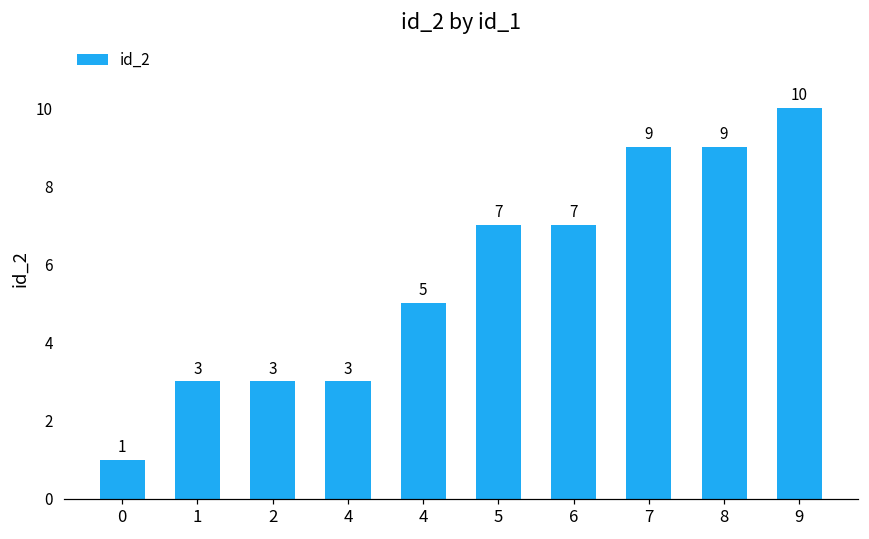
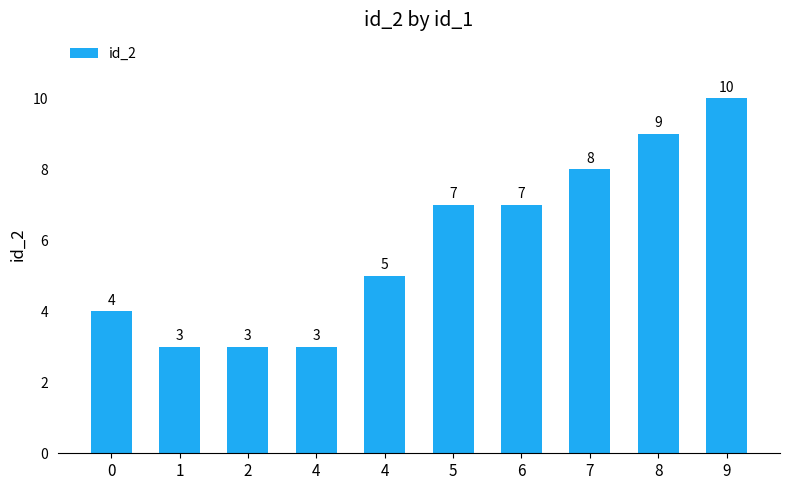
0: 1 -> 4
7: 9 -> 8
